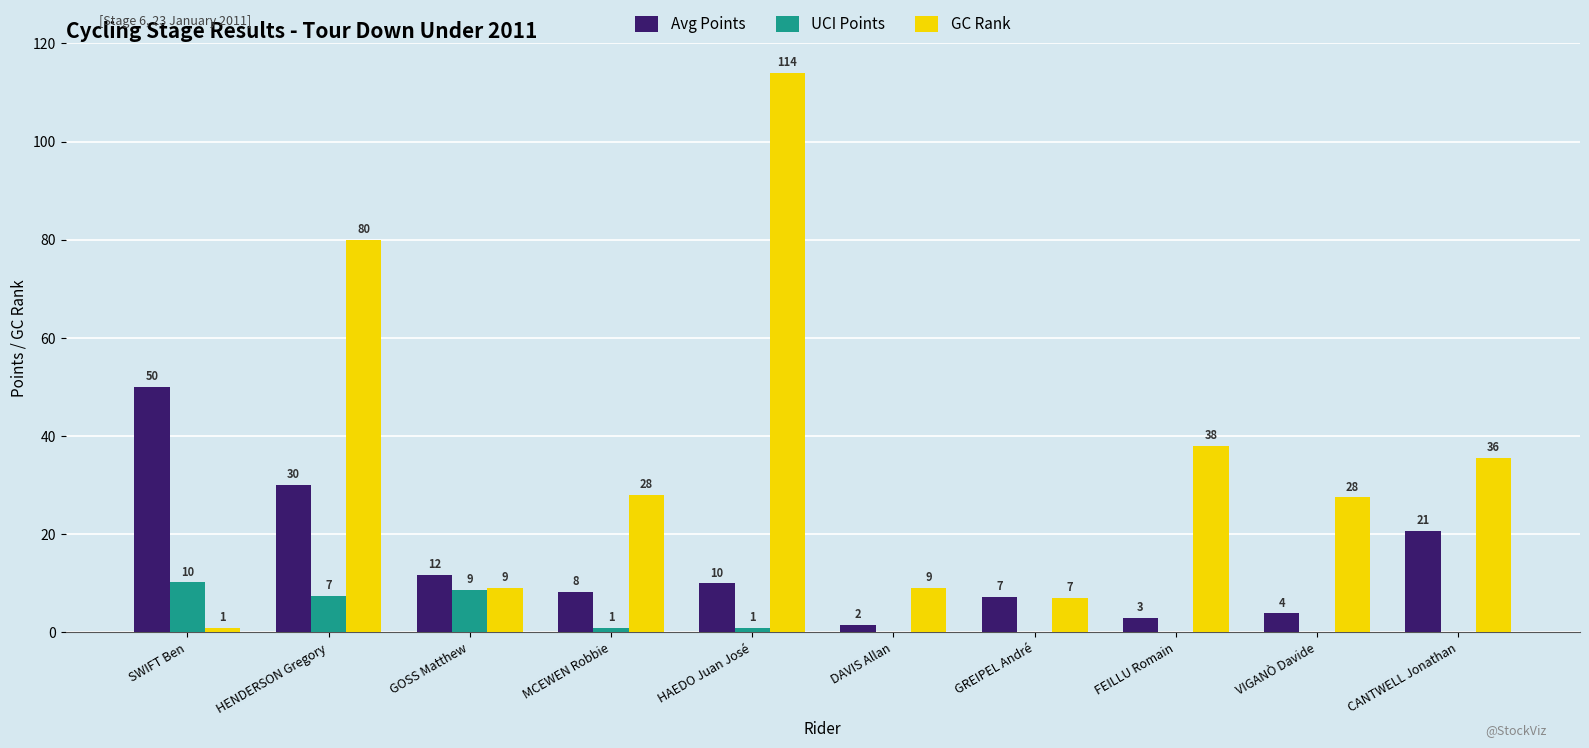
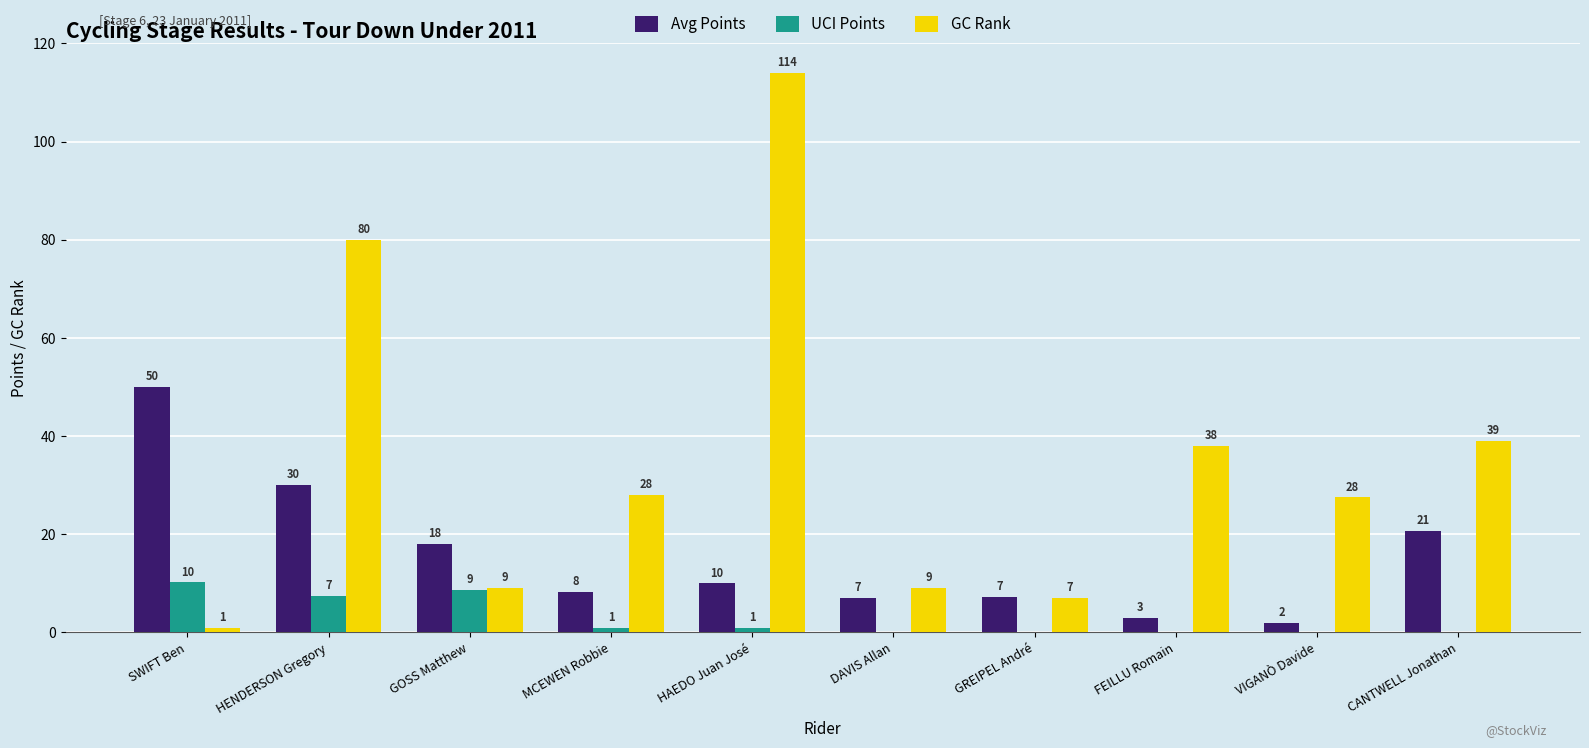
Avg Points, GOSS Matthew: 12 -> 18
Avg Points, DAVIS Allan: 2 -> 7
Avg Points, VIGANÒ Davide: 4 -> 2
GC Rank, CANTWELL Jonathan: 36 -> 39
